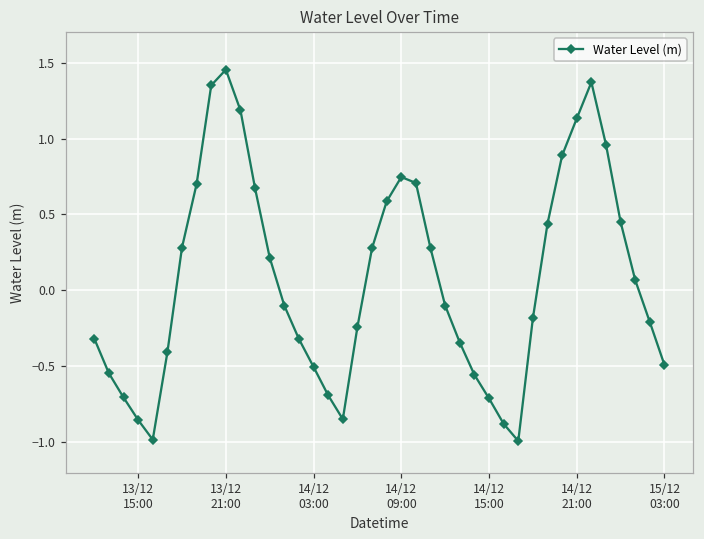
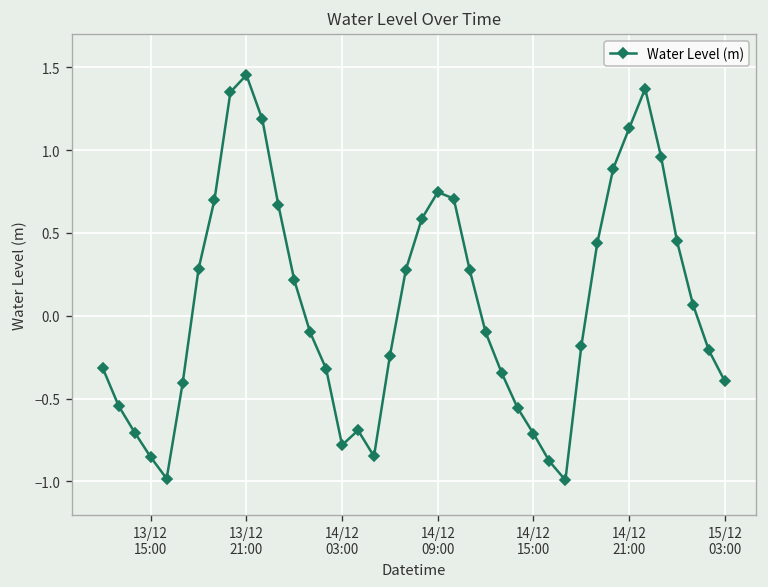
14/12 03:00: -0.50 -> -0.78
15/12 03:00: -0.49 -> -0.40
